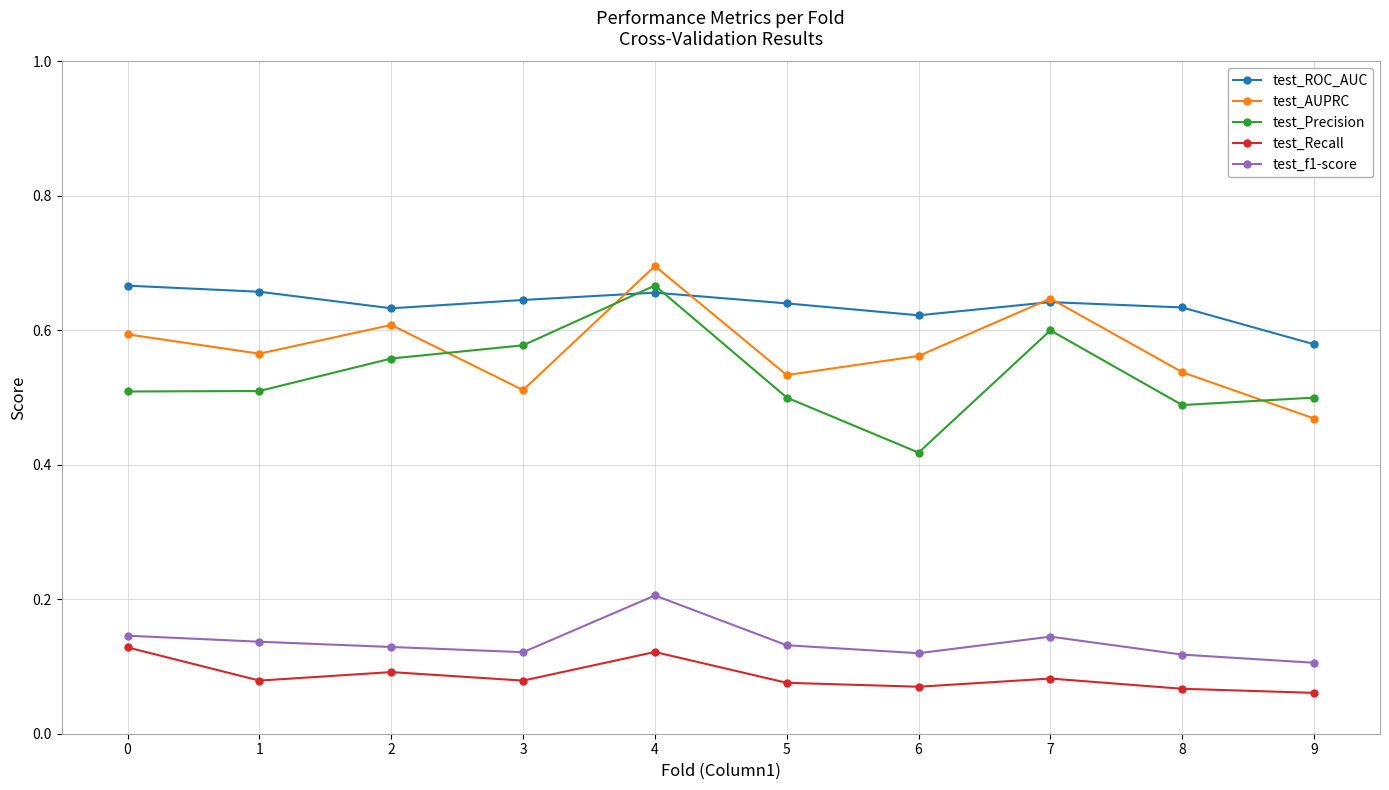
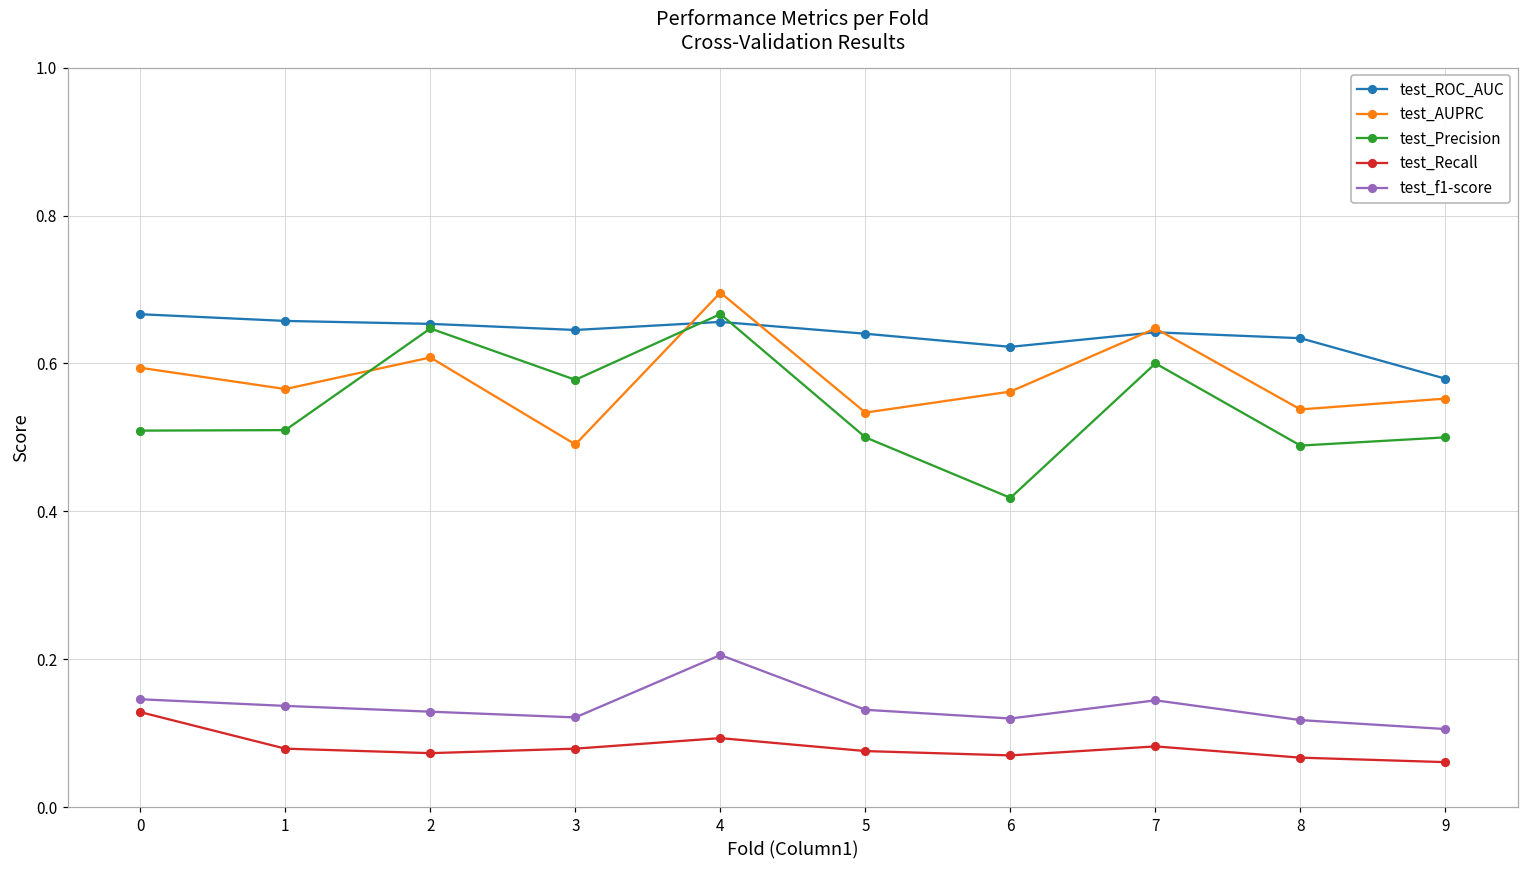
test_ROC_AUC, 2: 0.63 -> 0.65
test_Precision, 2: 0.56 -> 0.65
test_Recall, 2: 0.09 -> 0.07
test_AUPRC, 3: 0.51 -> 0.49
test_Recall, 4: 0.12 -> 0.09
test_AUPRC, 9: 0.47 -> 0.55
